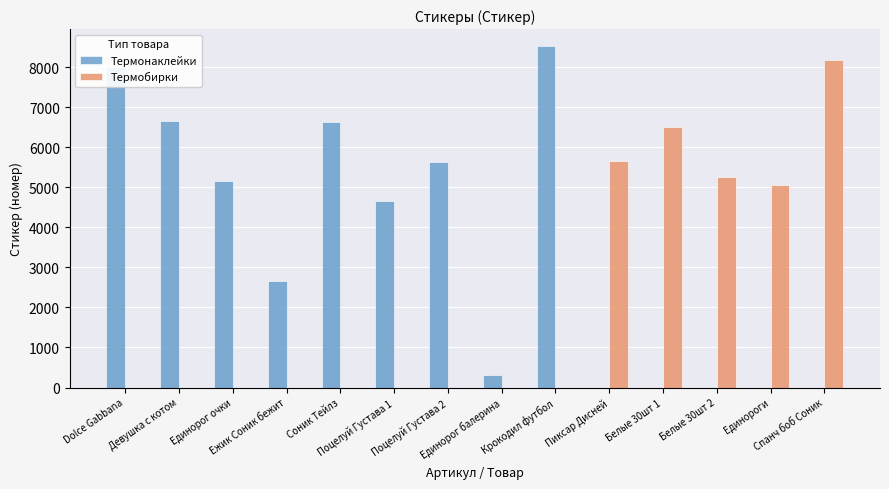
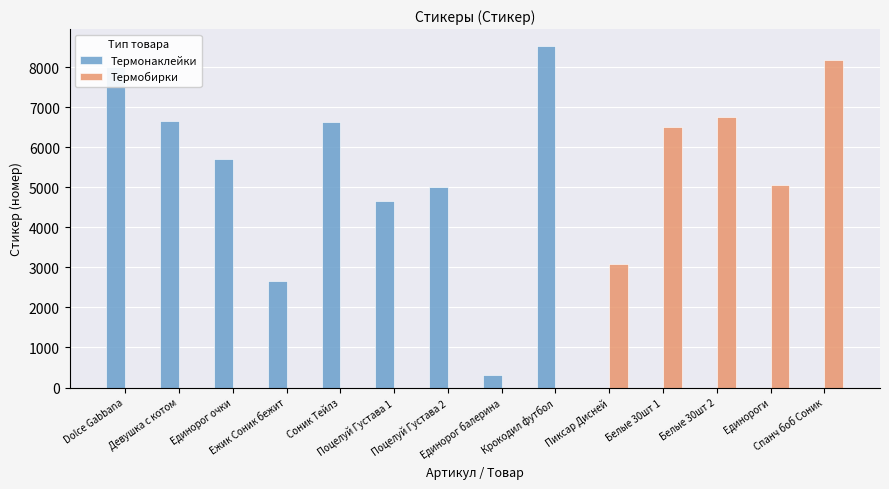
Термонаклейки, Единорог очки: 5100 -> 5700
Термонаклейки, Поцелуй Густава 2: 5600 -> 5000
Термобирки, Пиксар Дисней: 5700 -> 3100
Термобирки, Белые 30шт 2: 5300 -> 6800
